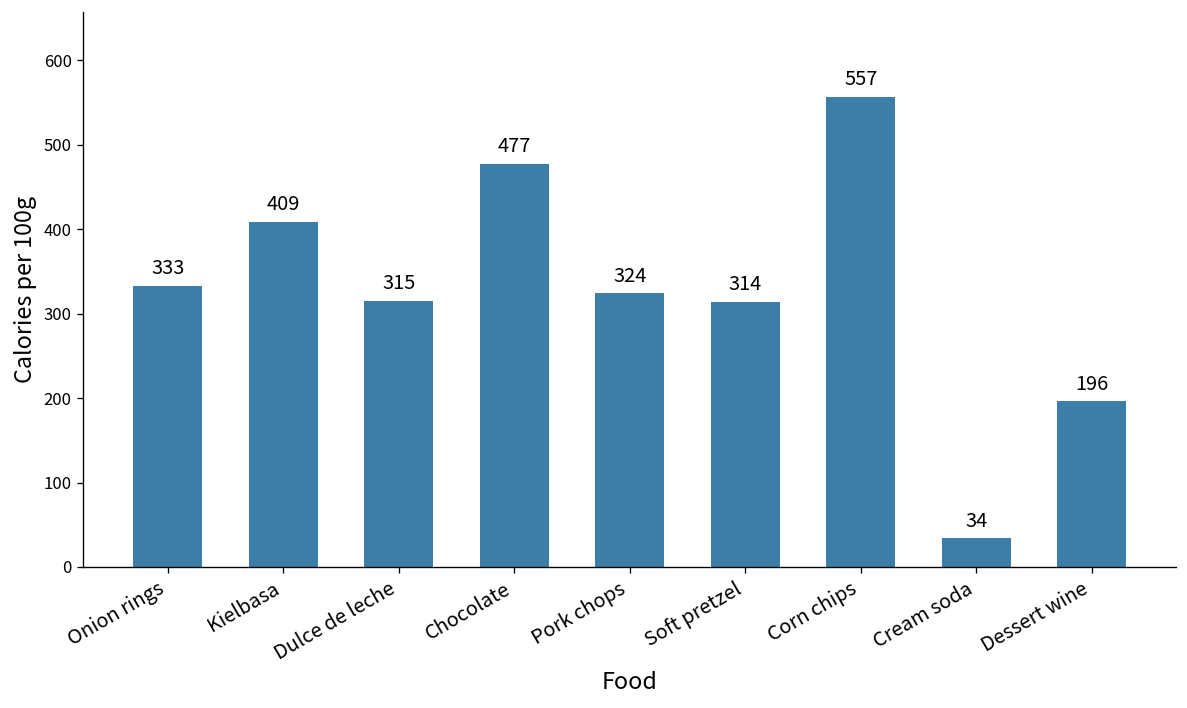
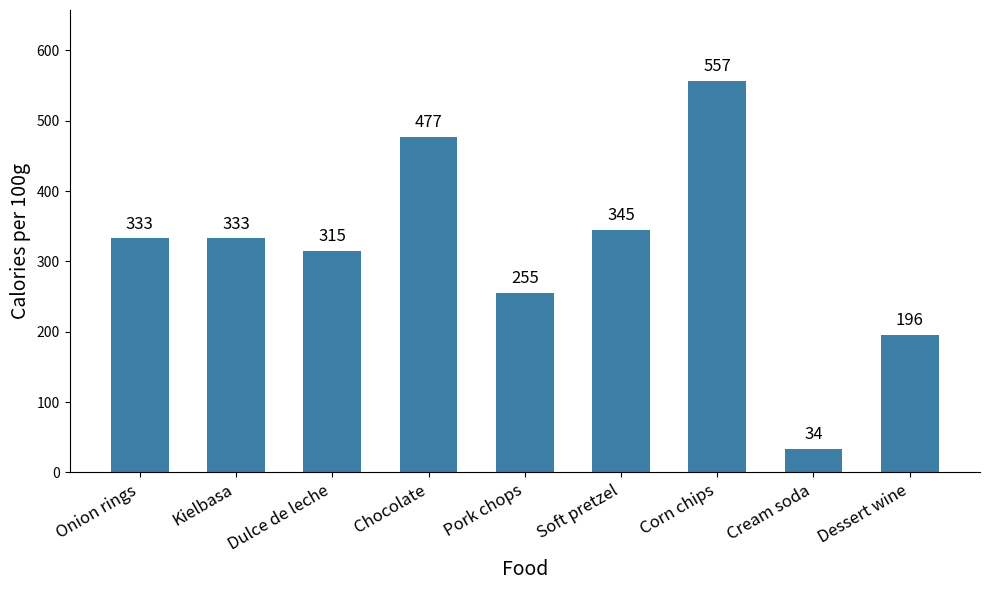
Kielbasa: 409 -> 333
Pork chops: 324 -> 255
Soft pretzel: 314 -> 345
